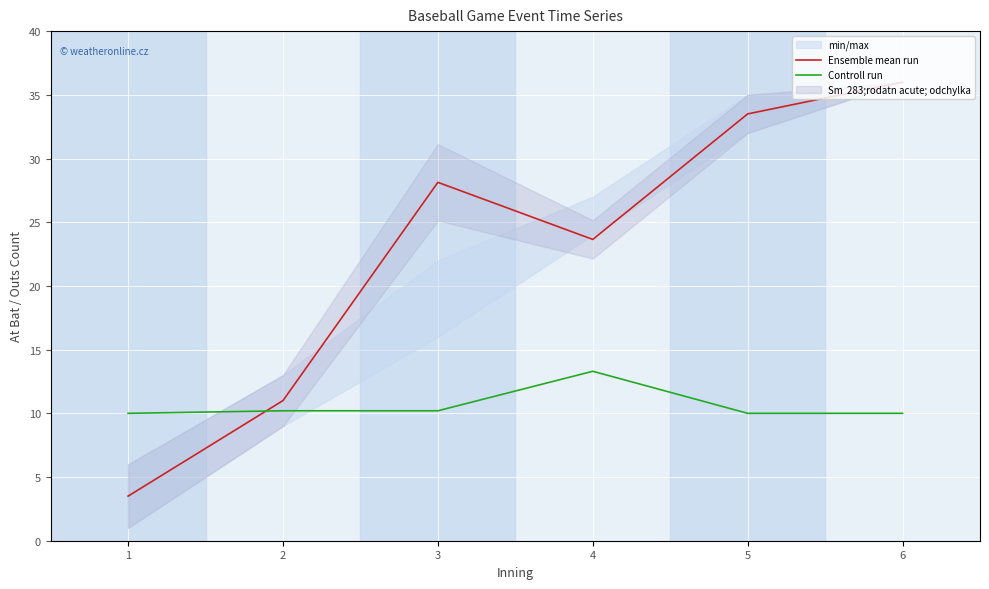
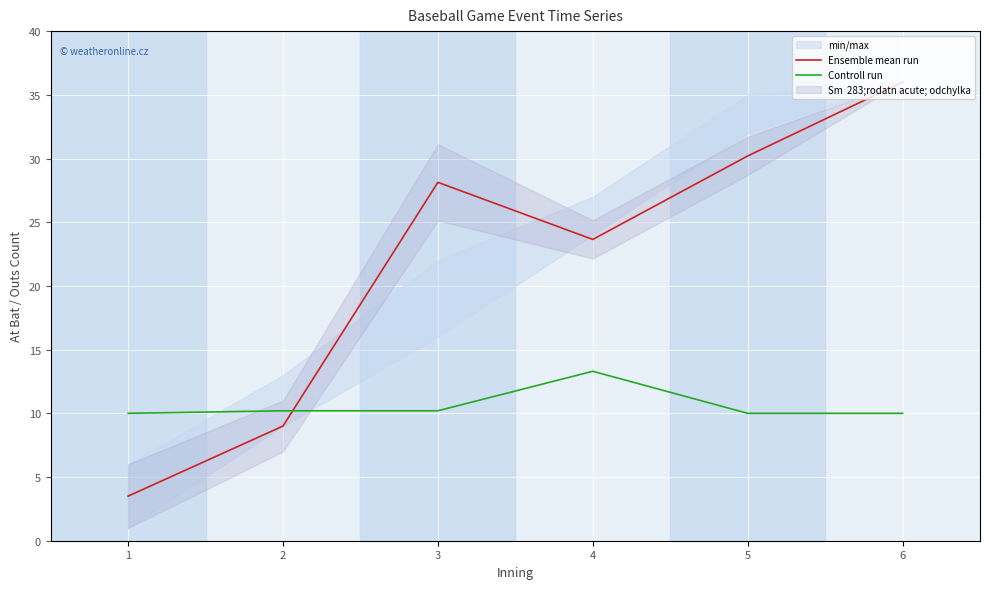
Ensemble mean run, 2: 11 -> 9
Ensemble mean run, 5: 33.5 -> 30.2
